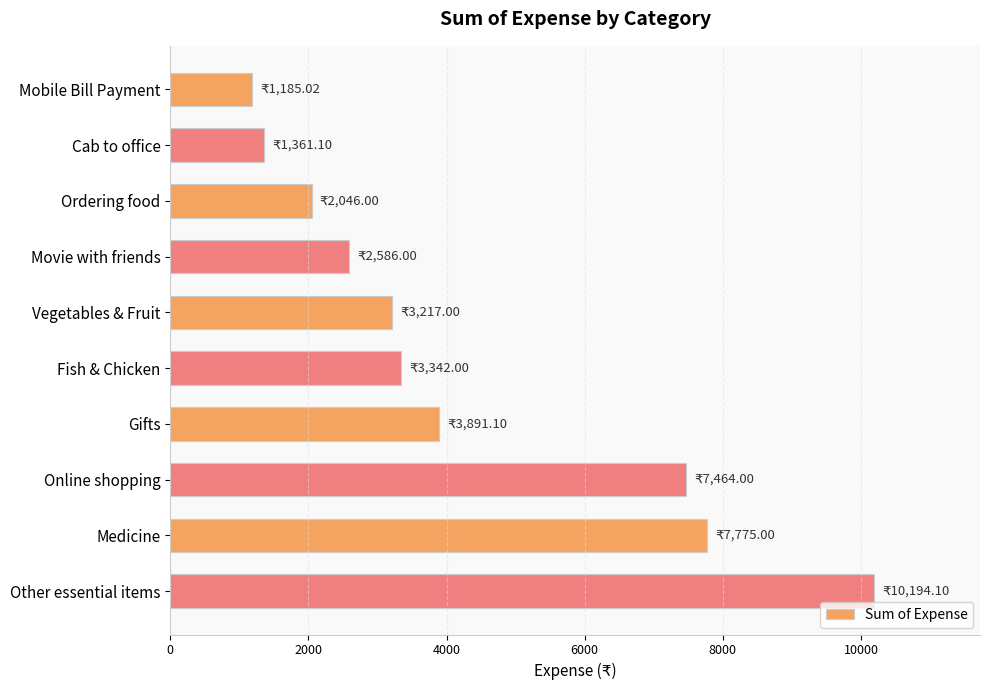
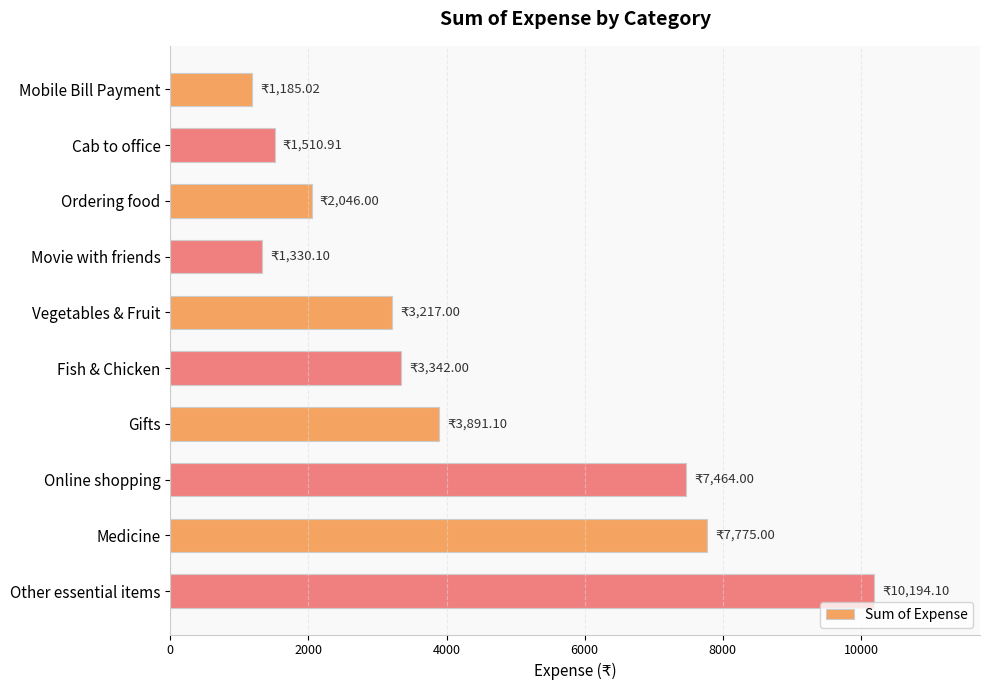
Cab to office: 1,361.10 -> 1,510.91
Movie with friends: 2,586.00 -> 1,330.10
